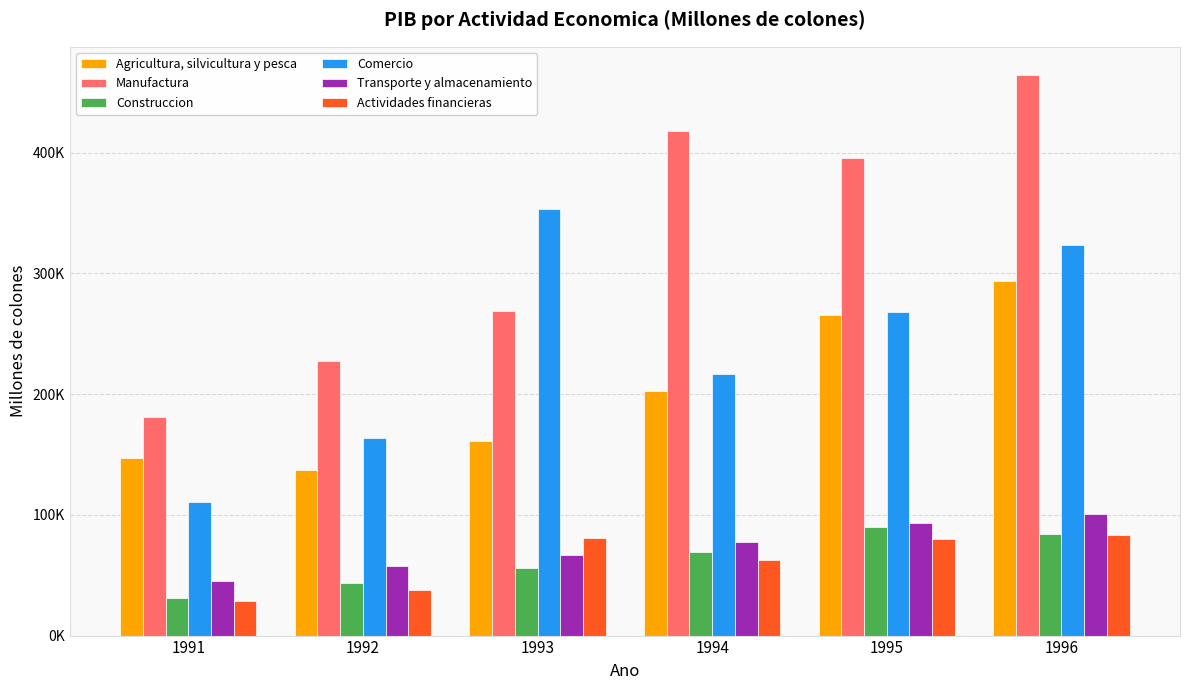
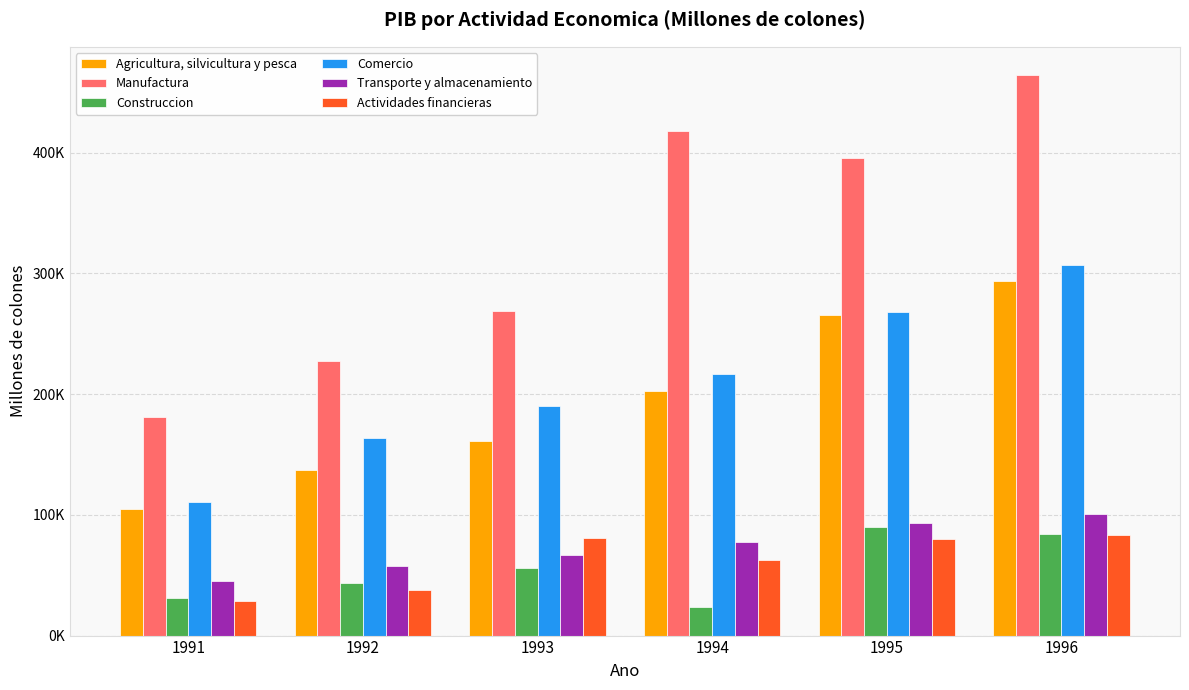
Agricultura, silvicultura y pesca, 1991: 147000 -> 105000
Comercio, 1993: 353000 -> 191000
Construccion, 1994: 69000 -> 24000
Comercio, 1996: 323000 -> 307000
